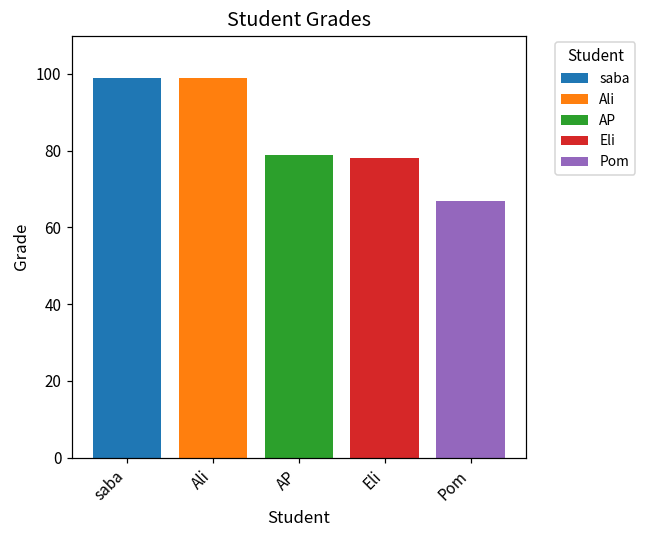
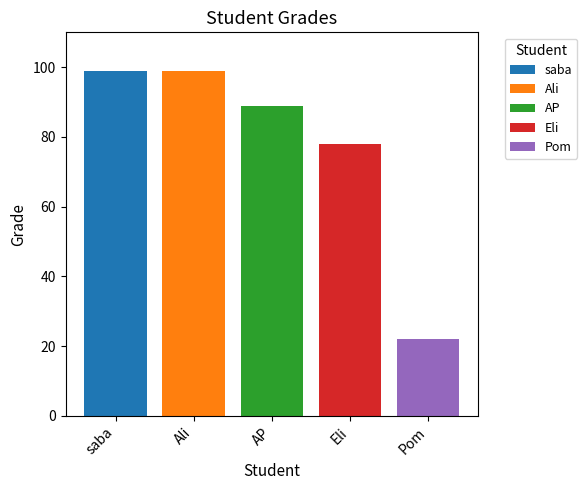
AP: 79 -> 89
Pom: 67 -> 22
